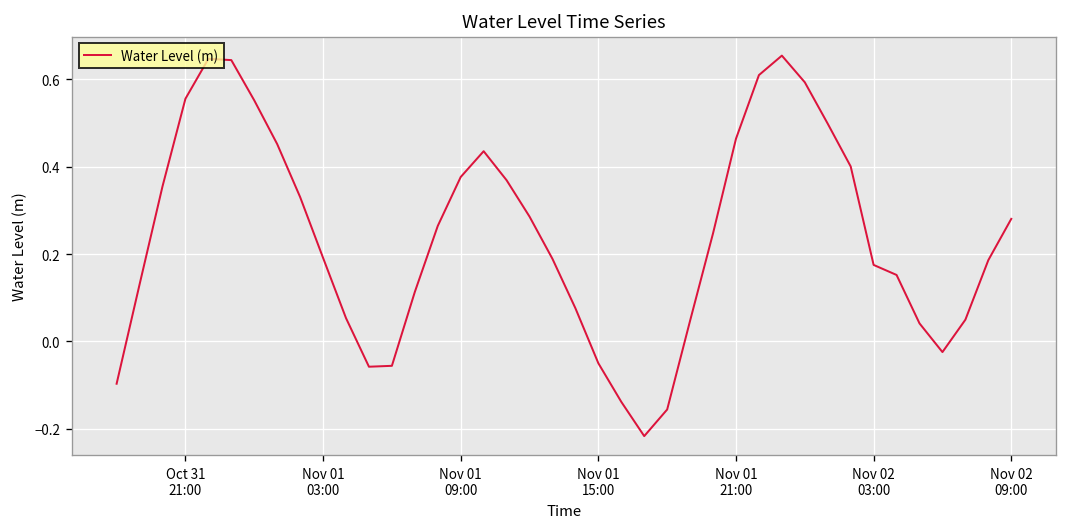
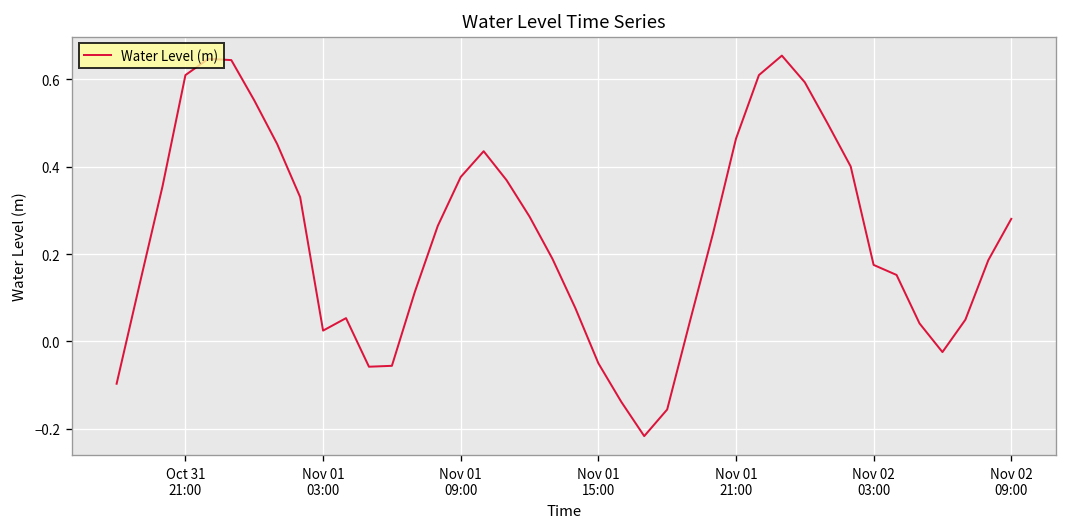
Oct 31 21:00: 0.56 -> 0.61
Nov 01 03:00: 0.19 -> 0.02
